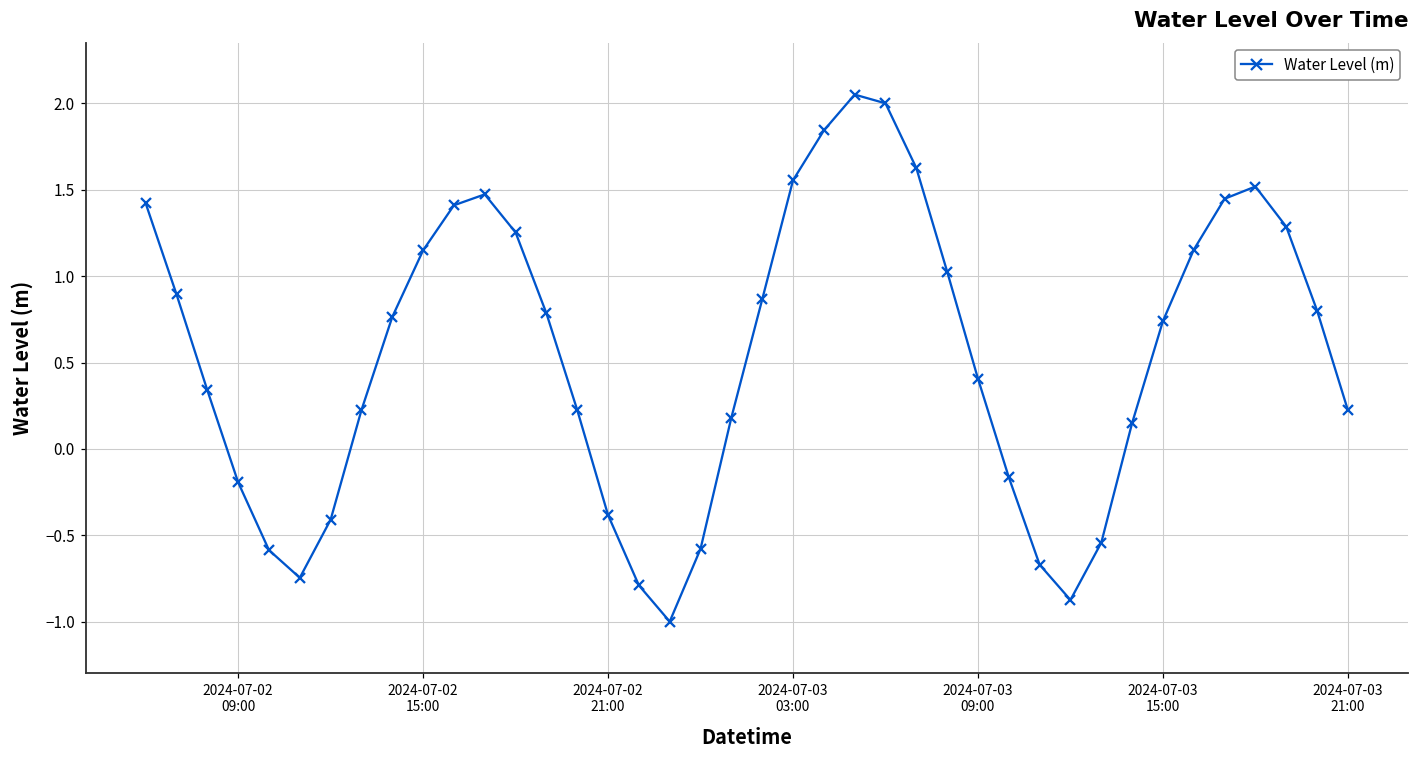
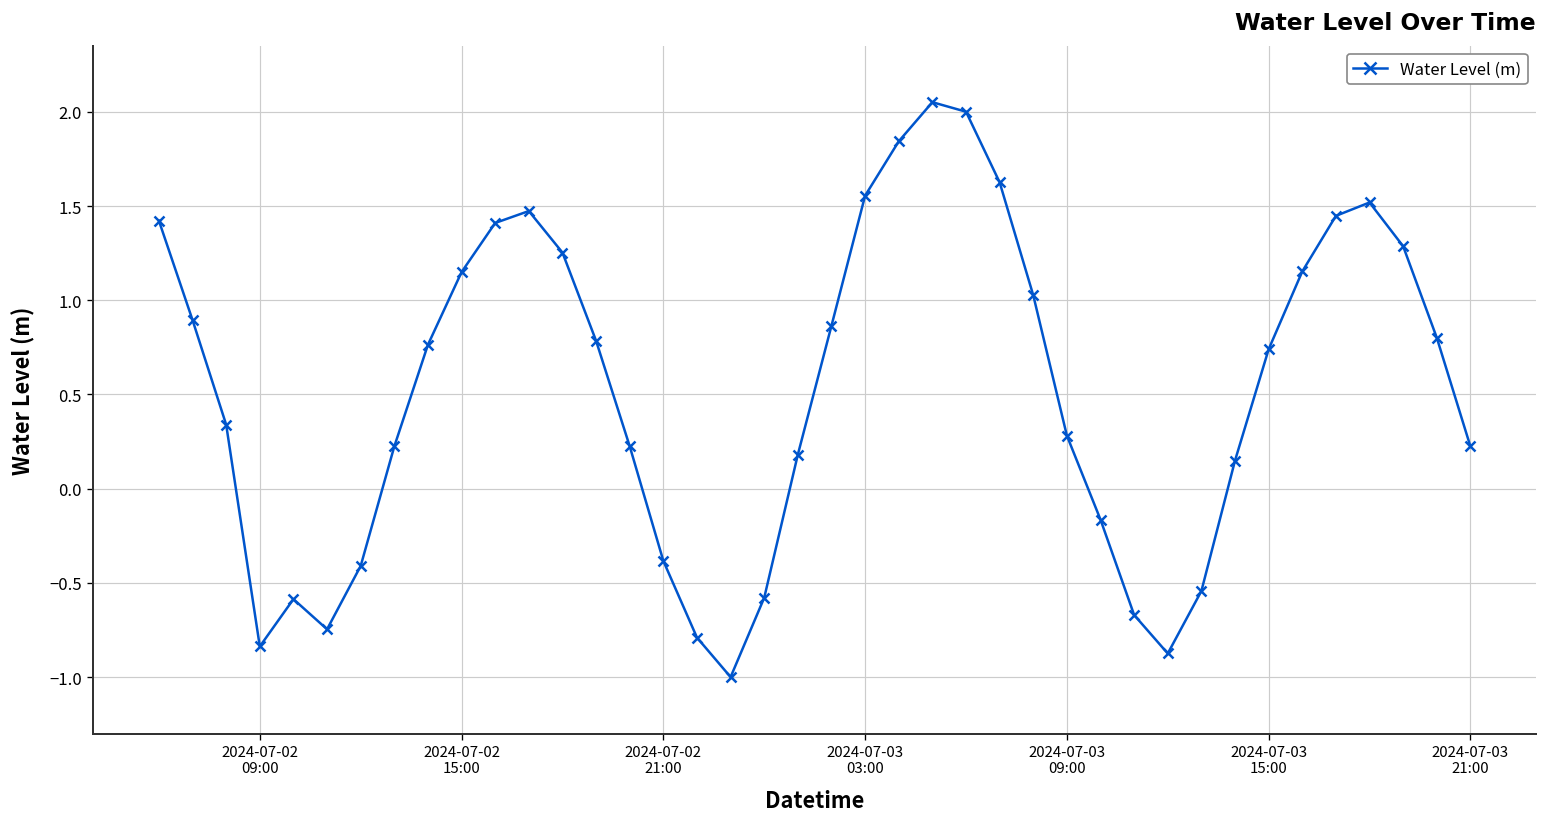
2024-07-02 09:00: -0.19 -> -0.84
2024-07-03 09:00: 0.41 -> 0.28
